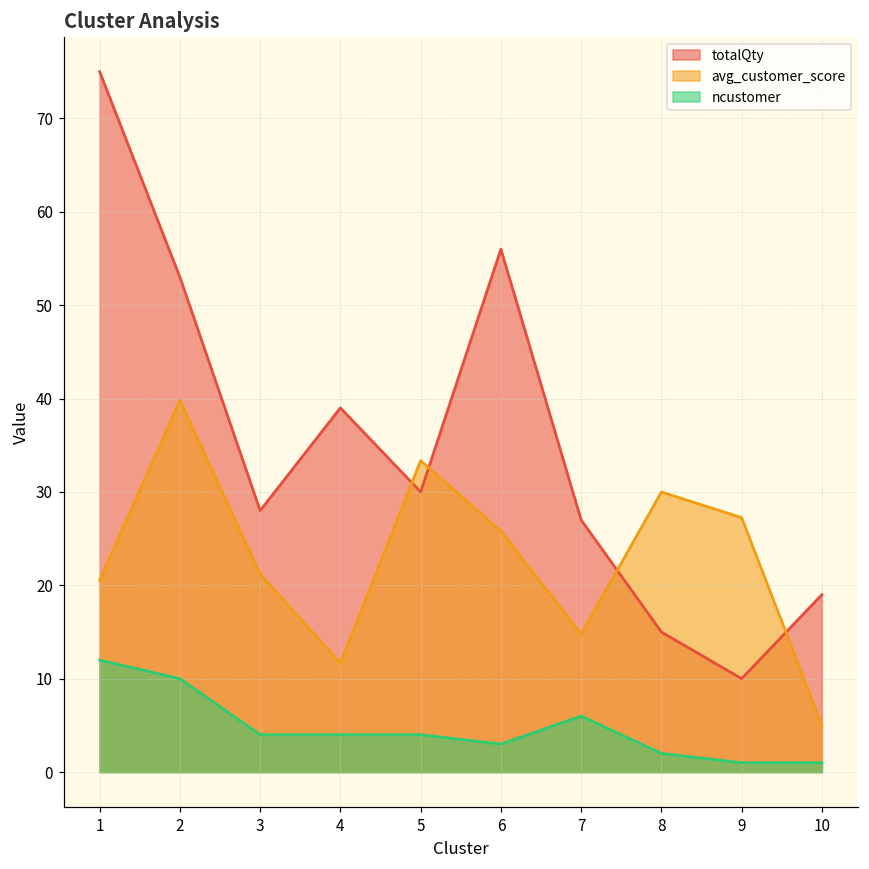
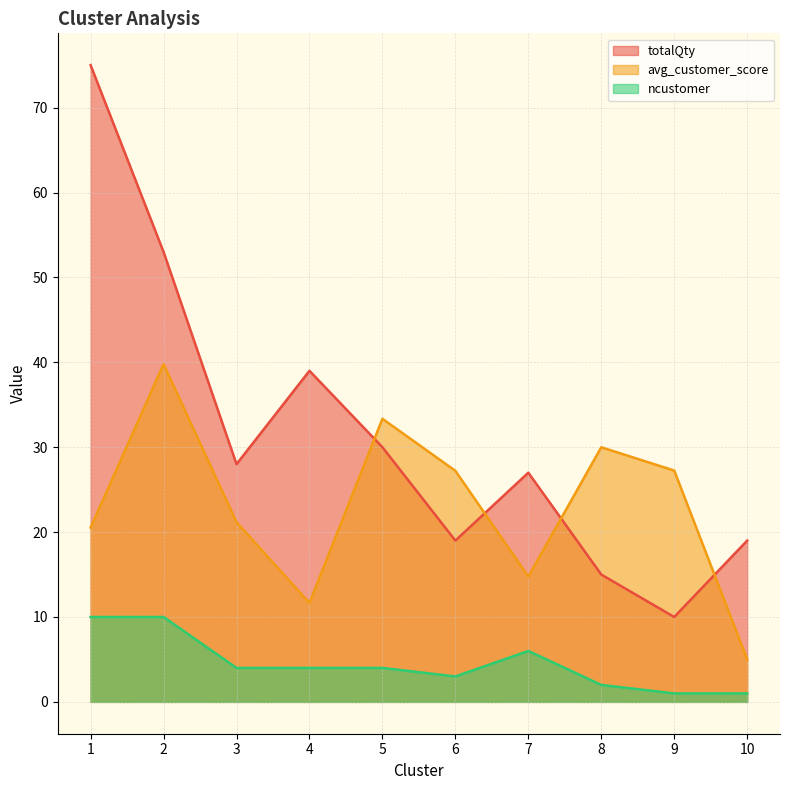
ncustomer, 1: 12 -> 10
totalQty, 6: 56 -> 19
avg_customer_score, 6: 26 -> 27
